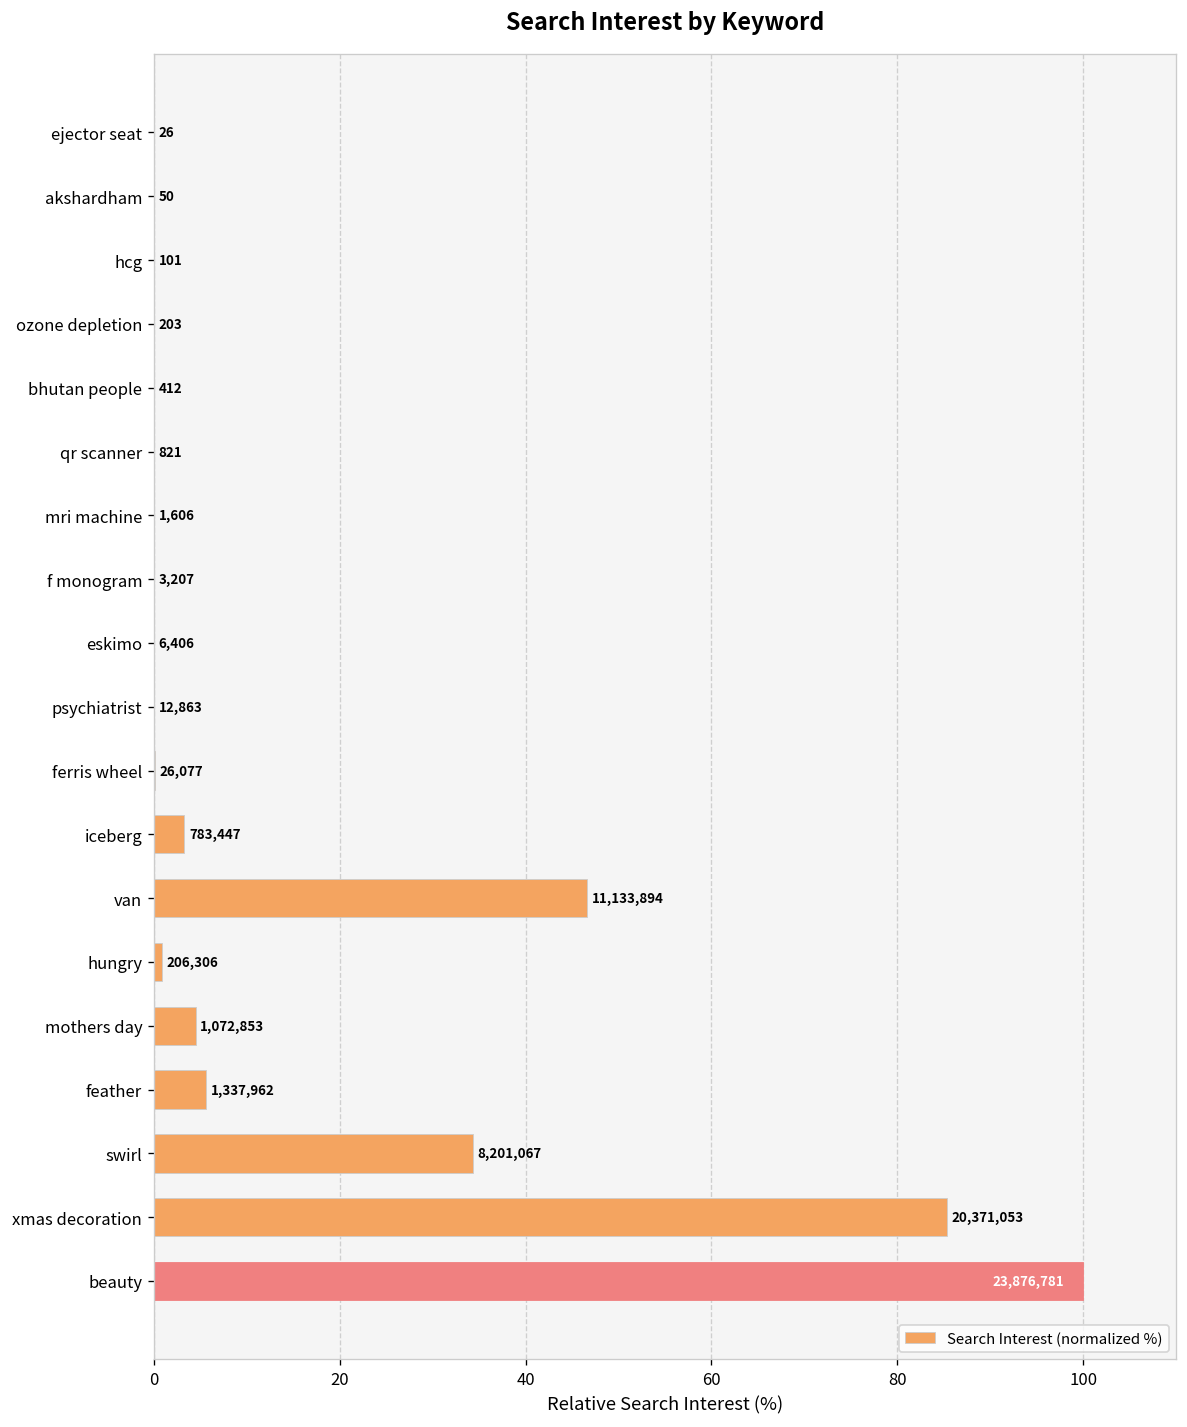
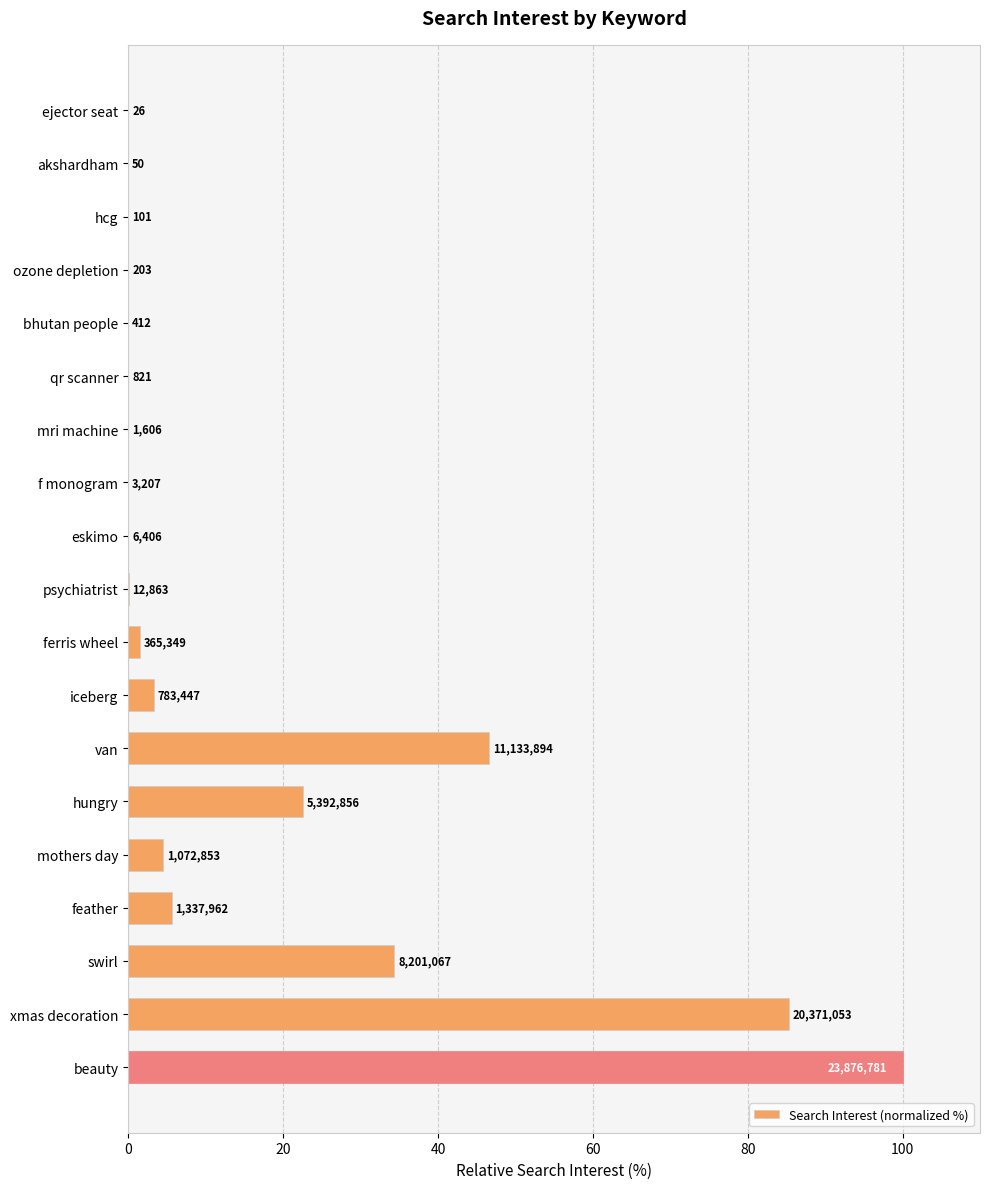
ferris wheel: 26,077 -> 365,349
hungry: 206,306 -> 5,392,856
